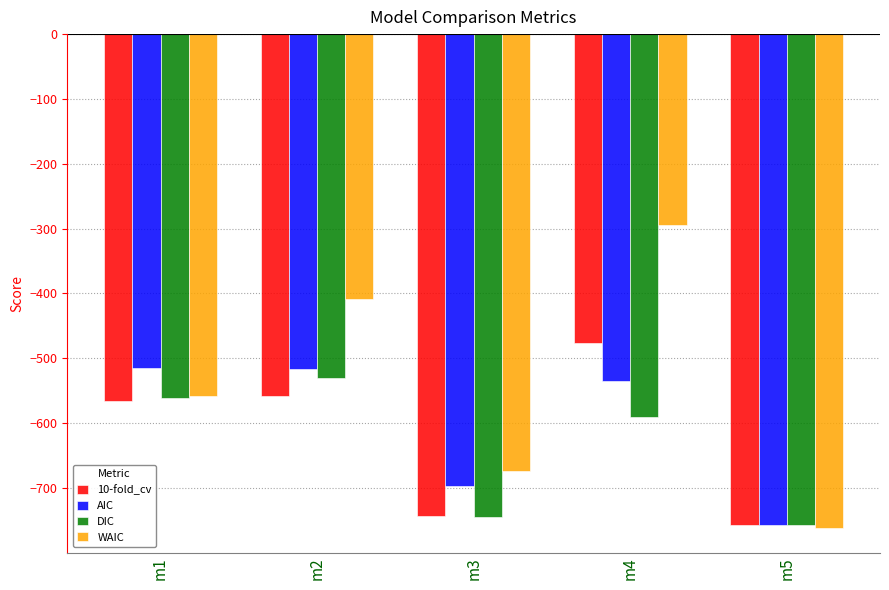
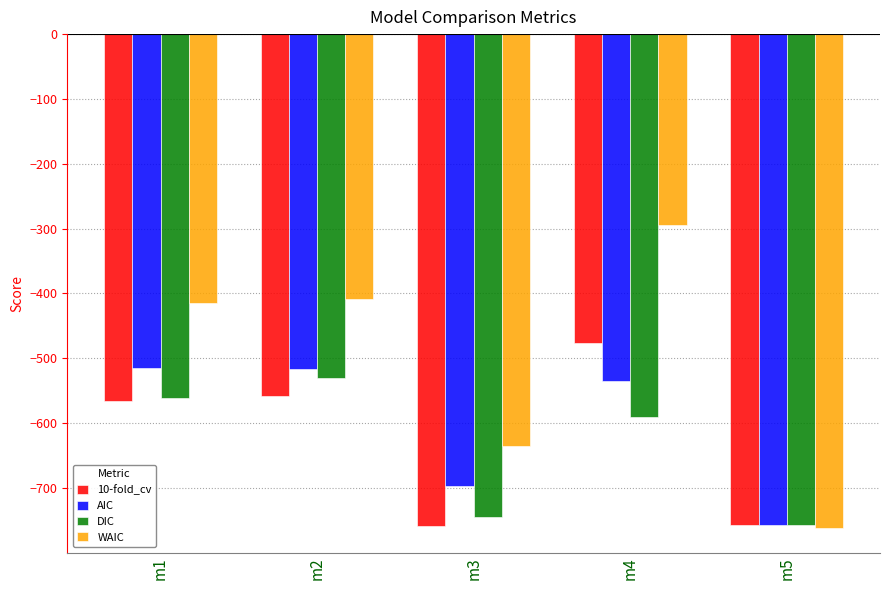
WAIC, m1: -560 -> -410
10-fold_cv, m3: -740 -> -760
WAIC, m3: -670 -> -640
